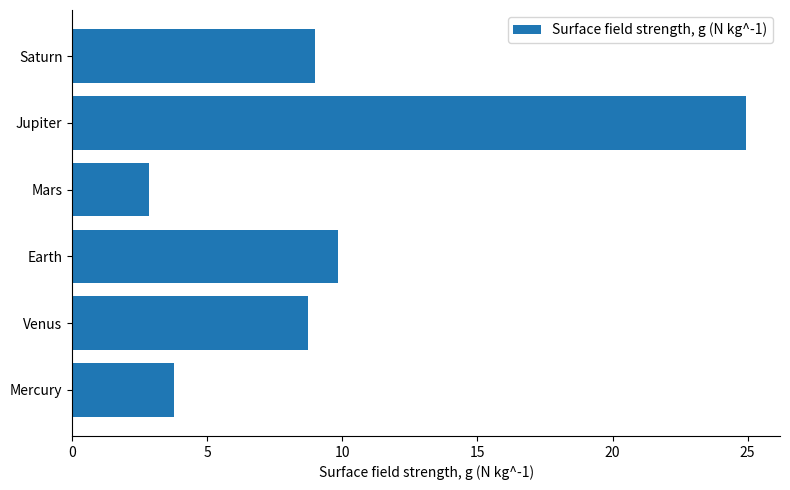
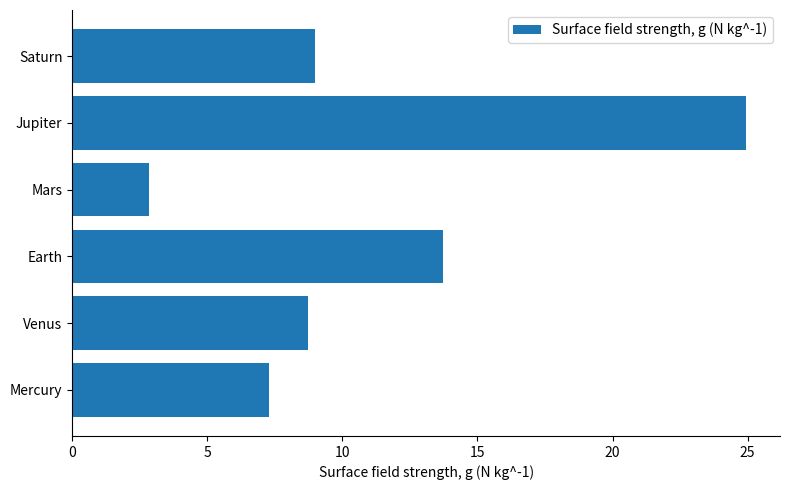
Earth: 9.9 -> 13.7
Mercury: 3.8 -> 7.3
